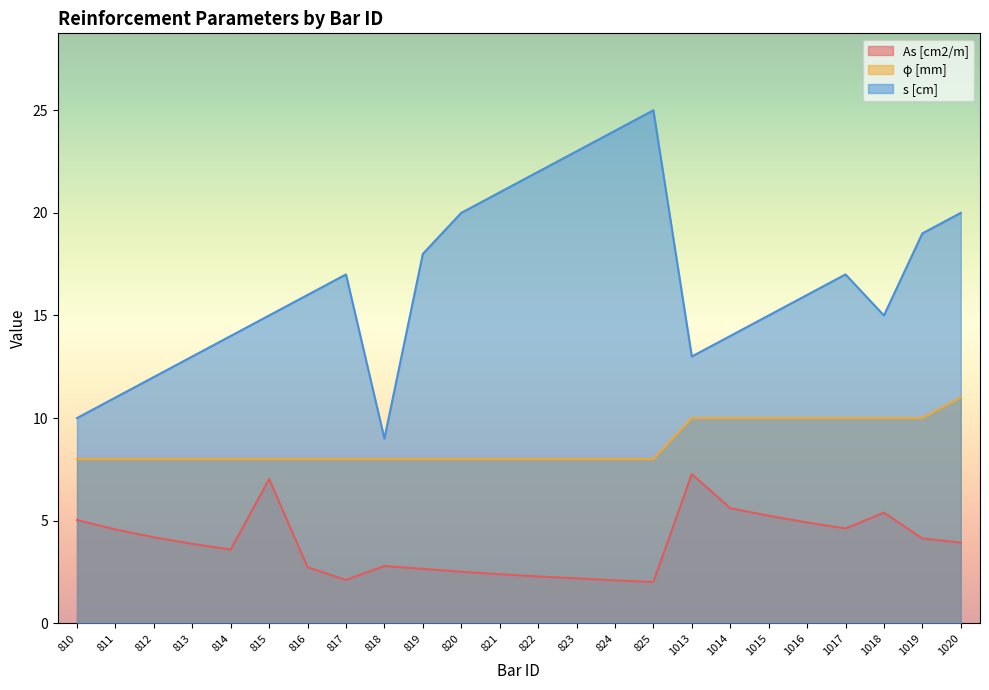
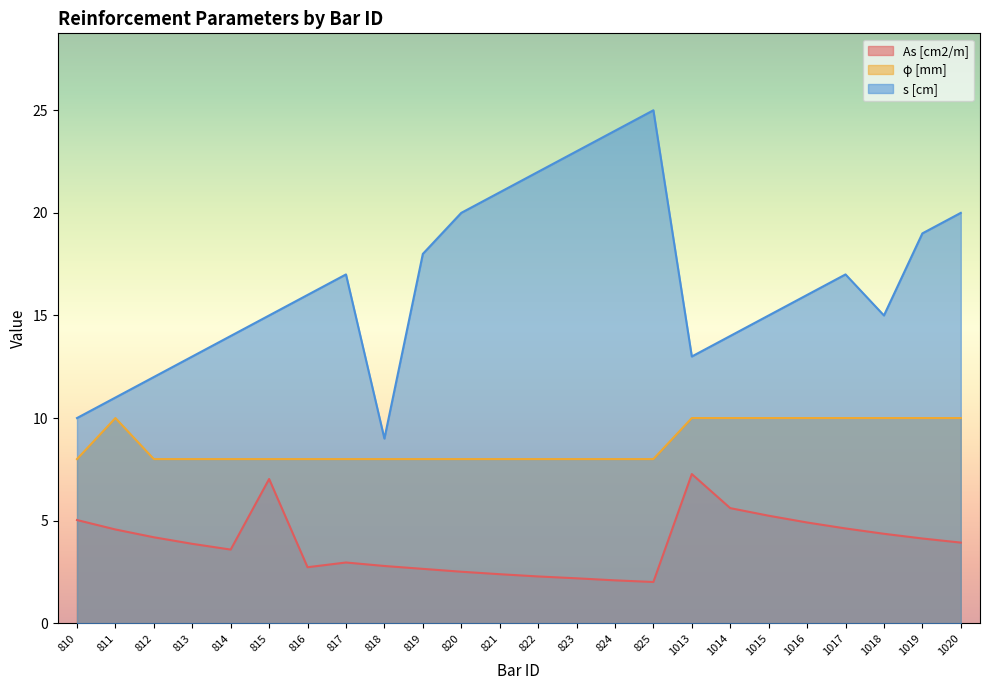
φ [mm], 811: 8 -> 10
As [cm2/m], 817: 2.1 -> 3.0
As [cm2/m], 1018: 5.4 -> 4.4
φ [mm], 1020: 11 -> 10
